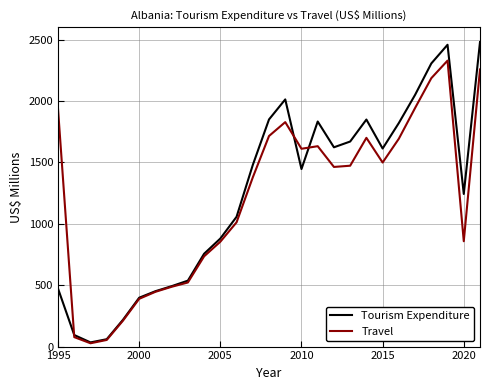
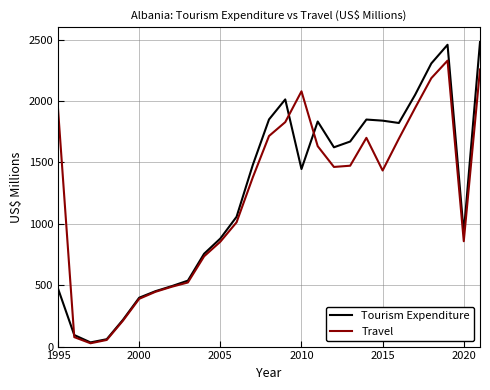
Travel, 2010: 1610 -> 2080
Tourism Expenditure, 2015: 1610 -> 1840
Travel, 2015: 1500 -> 1430
Tourism Expenditure, 2020: 1240 -> 930
